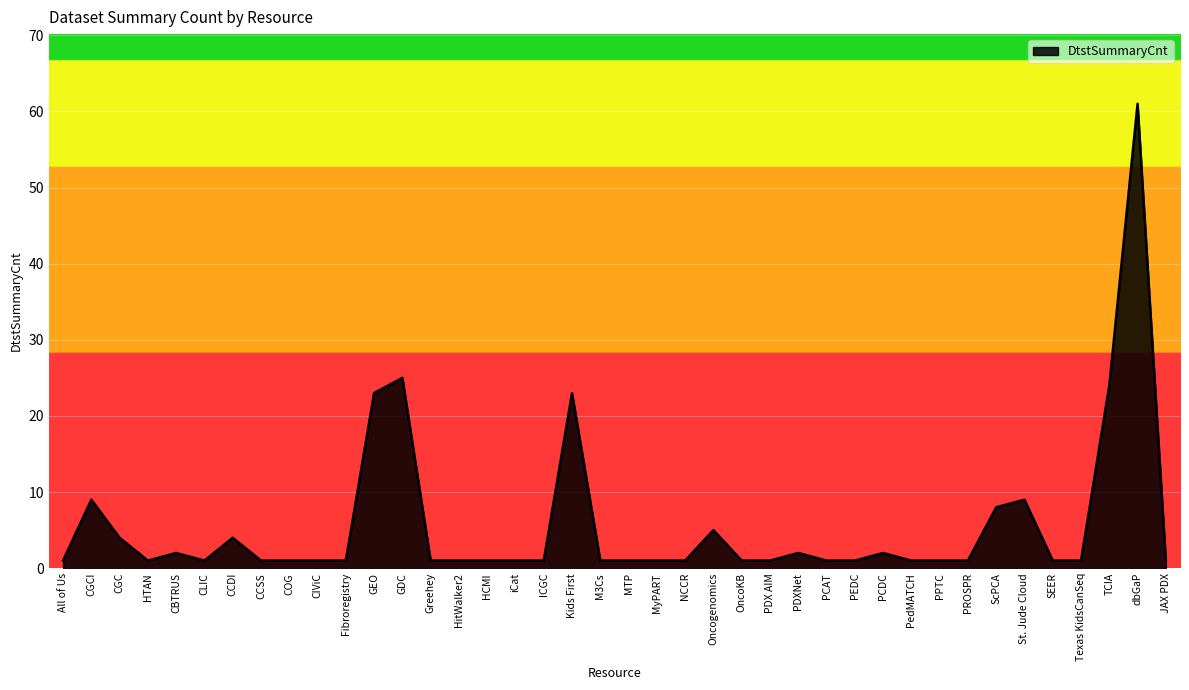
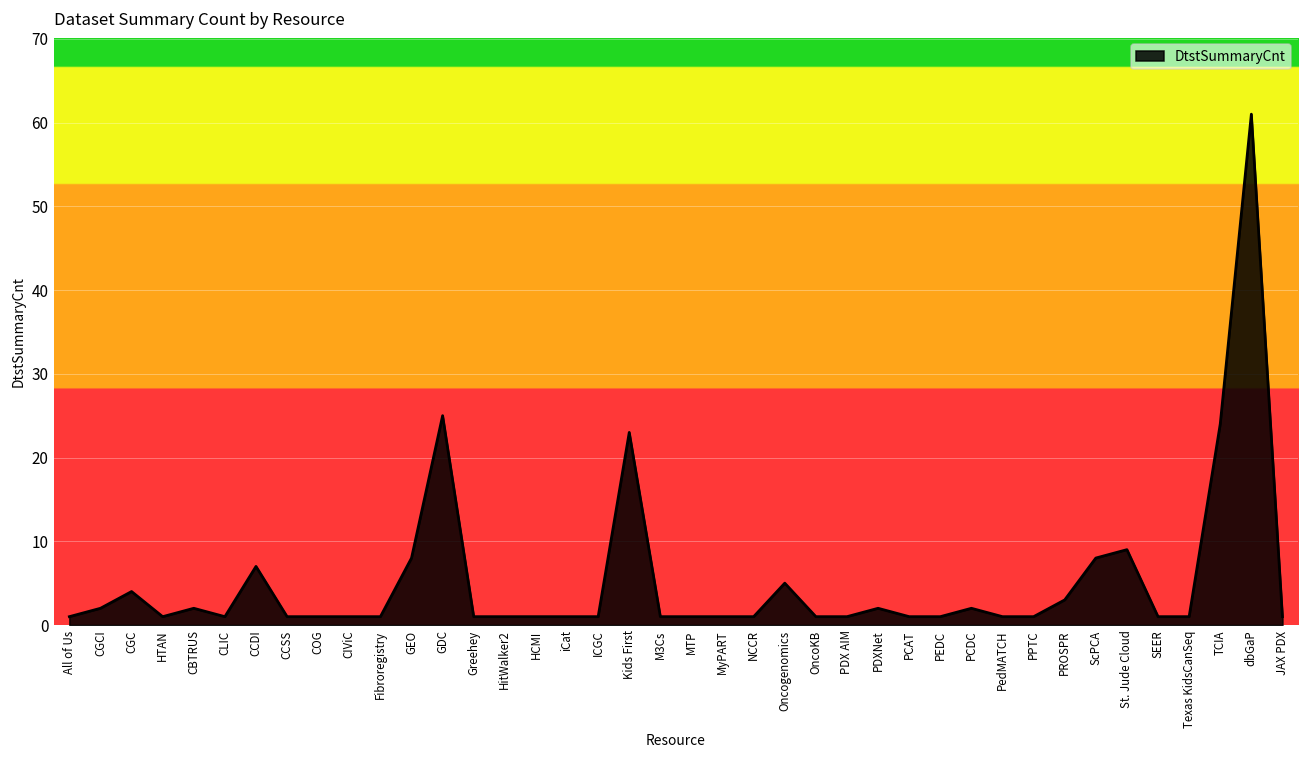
CGCI: 9 -> 2
CCDI: 4 -> 7
GEO: 23 -> 8
PROSPR: 1 -> 3
